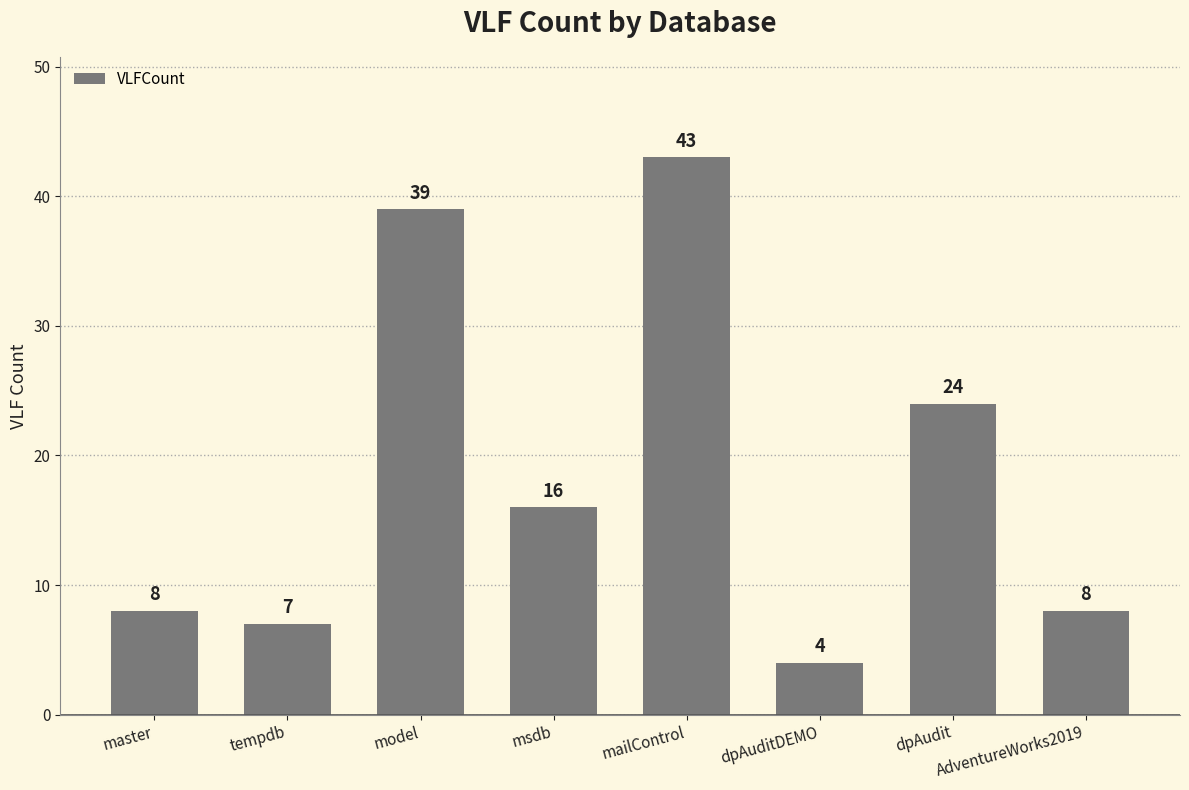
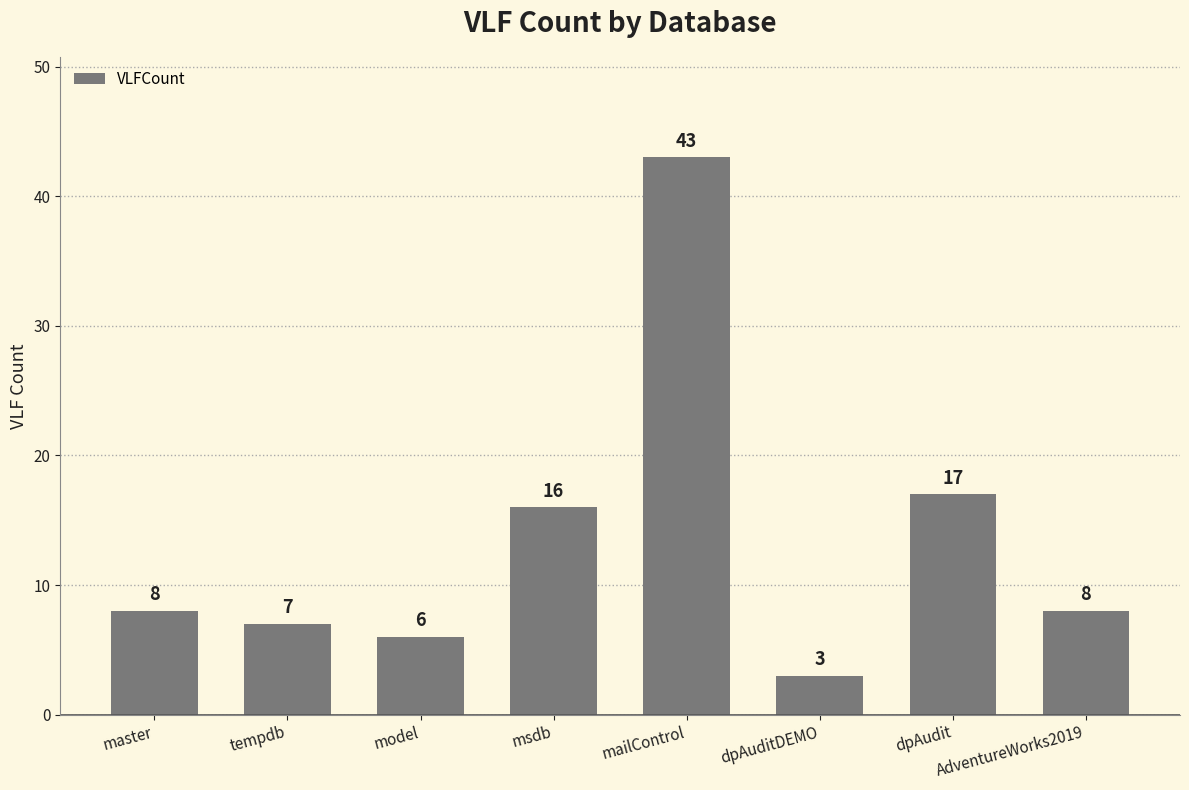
model: 39 -> 6
dpAuditDEMO: 4 -> 3
dpAudit: 24 -> 17
